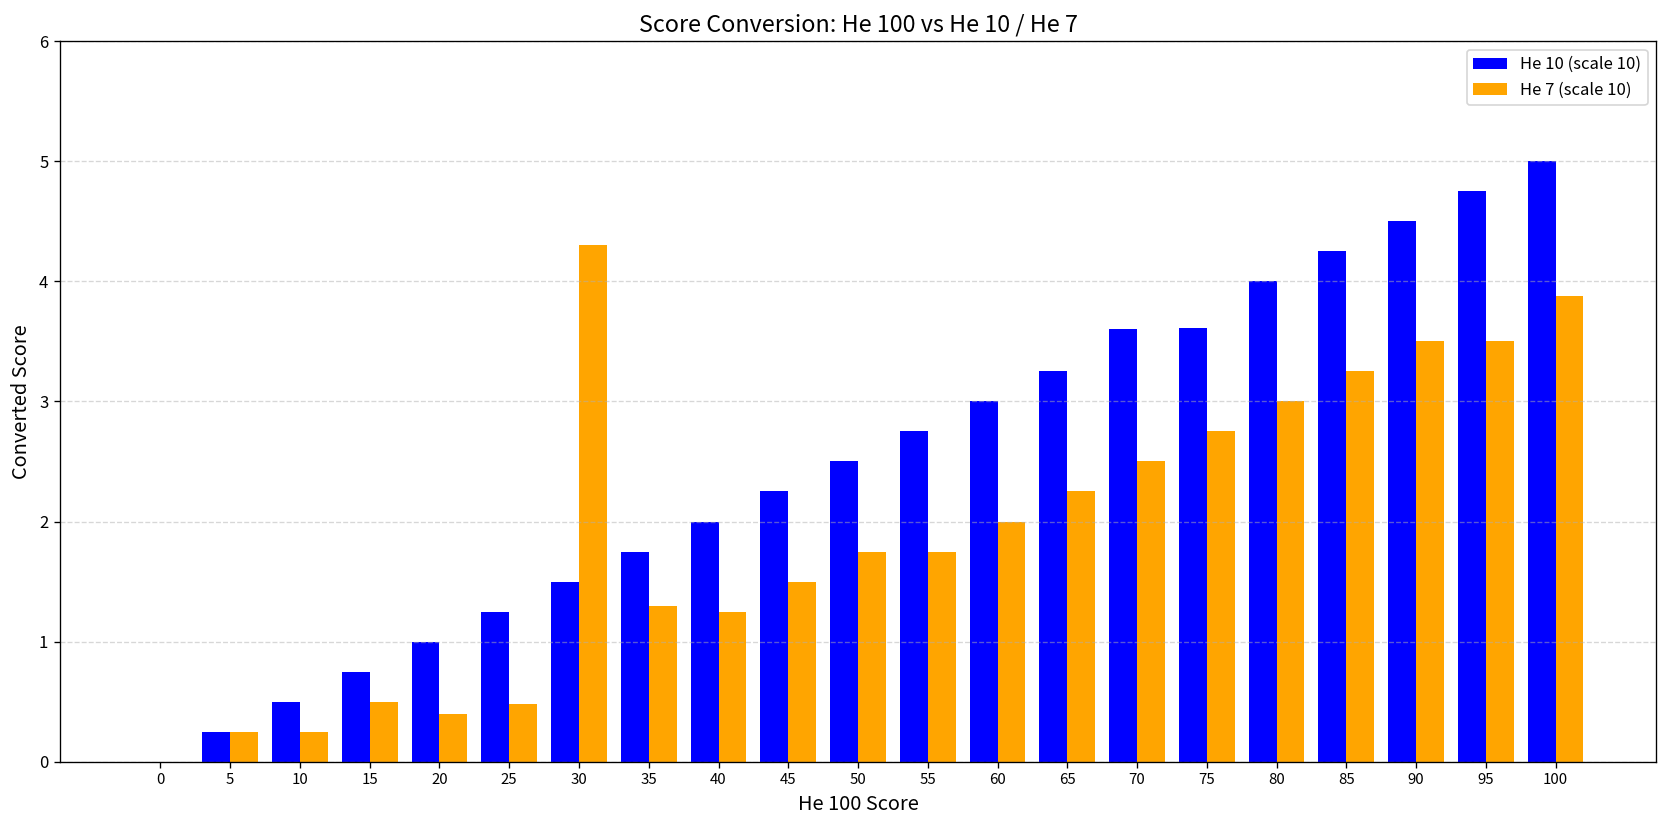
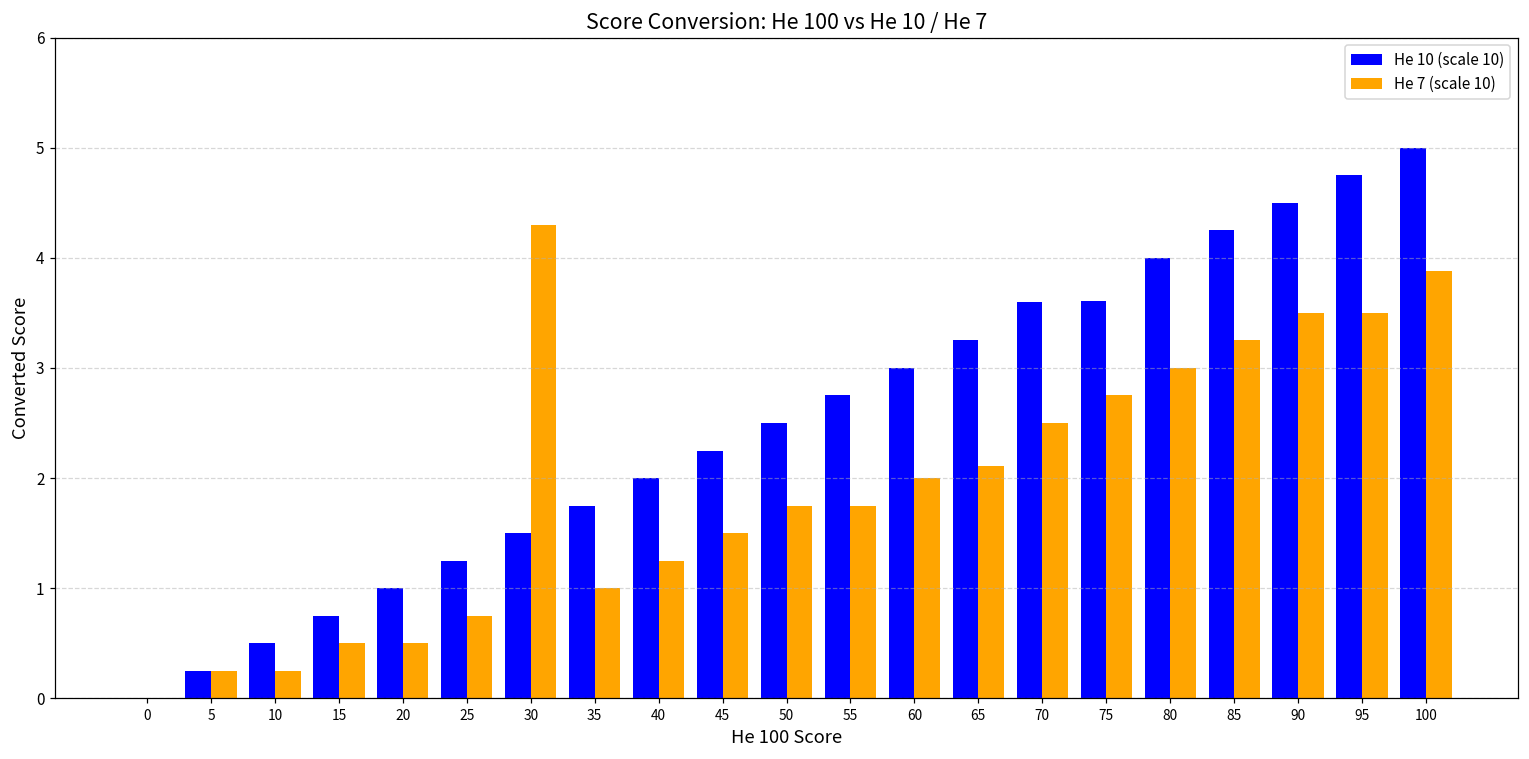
He 7 (scale 10), 20: 0.4 -> 0.5
He 7 (scale 10), 25: 0.48 -> 0.75
He 7 (scale 10), 35: 1.3 -> 1.0
He 7 (scale 10), 65: 2.25 -> 2.11
